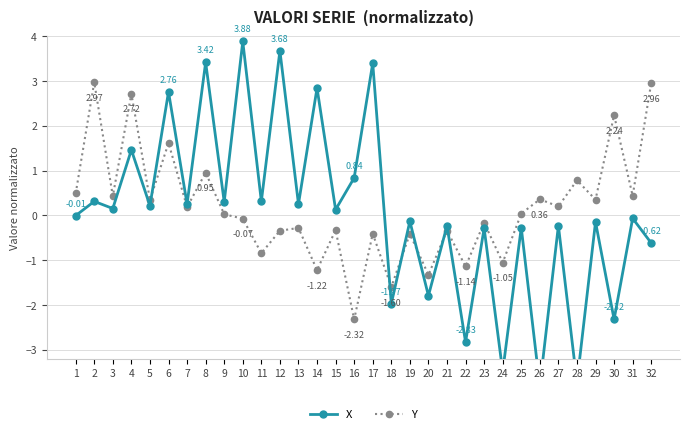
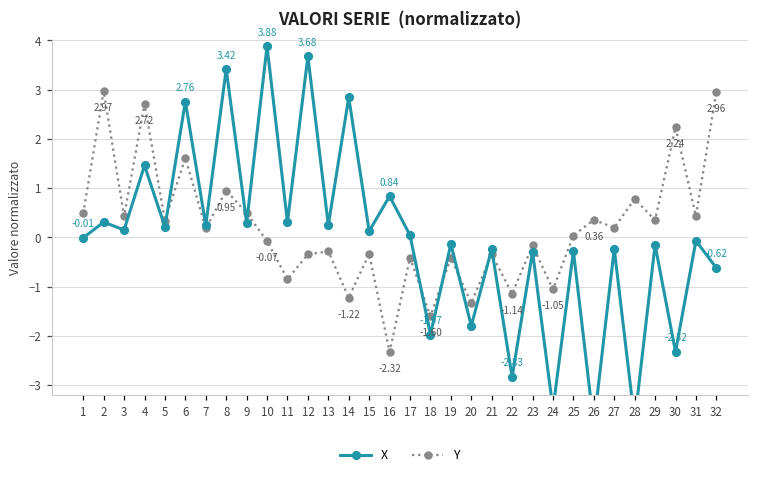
Y, 9: 0.0 -> 0.5
X, 17: 3.4 -> 0.0
